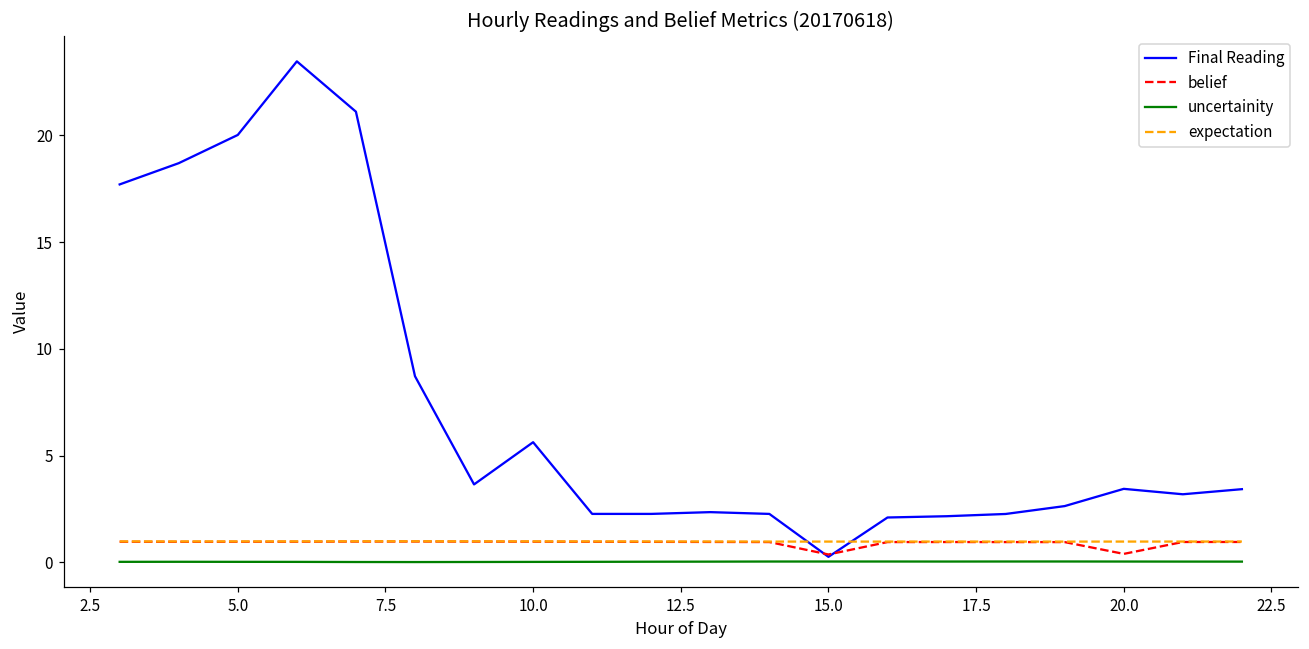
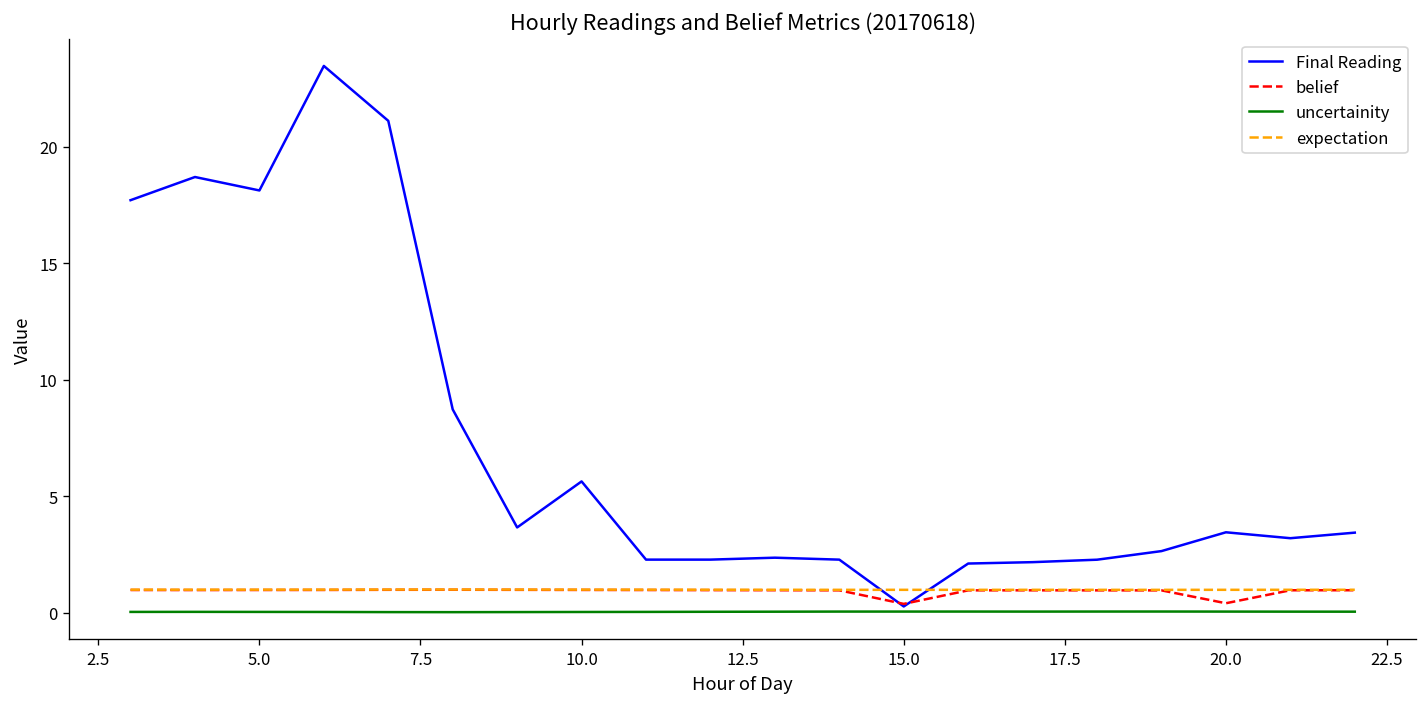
Final Reading, 5.0: 20.0 -> 18.1
